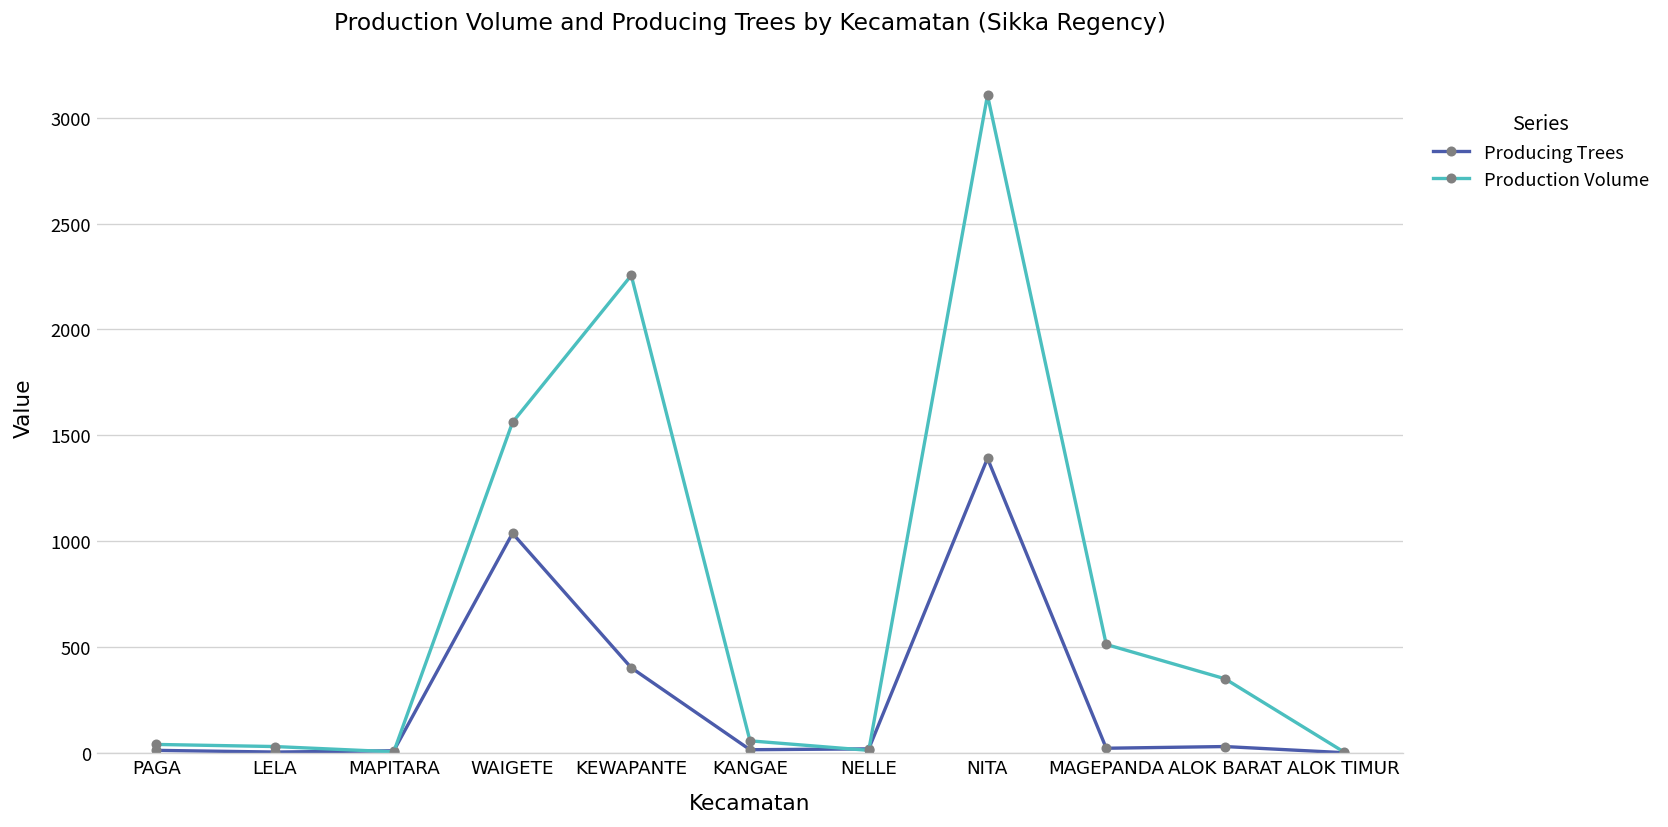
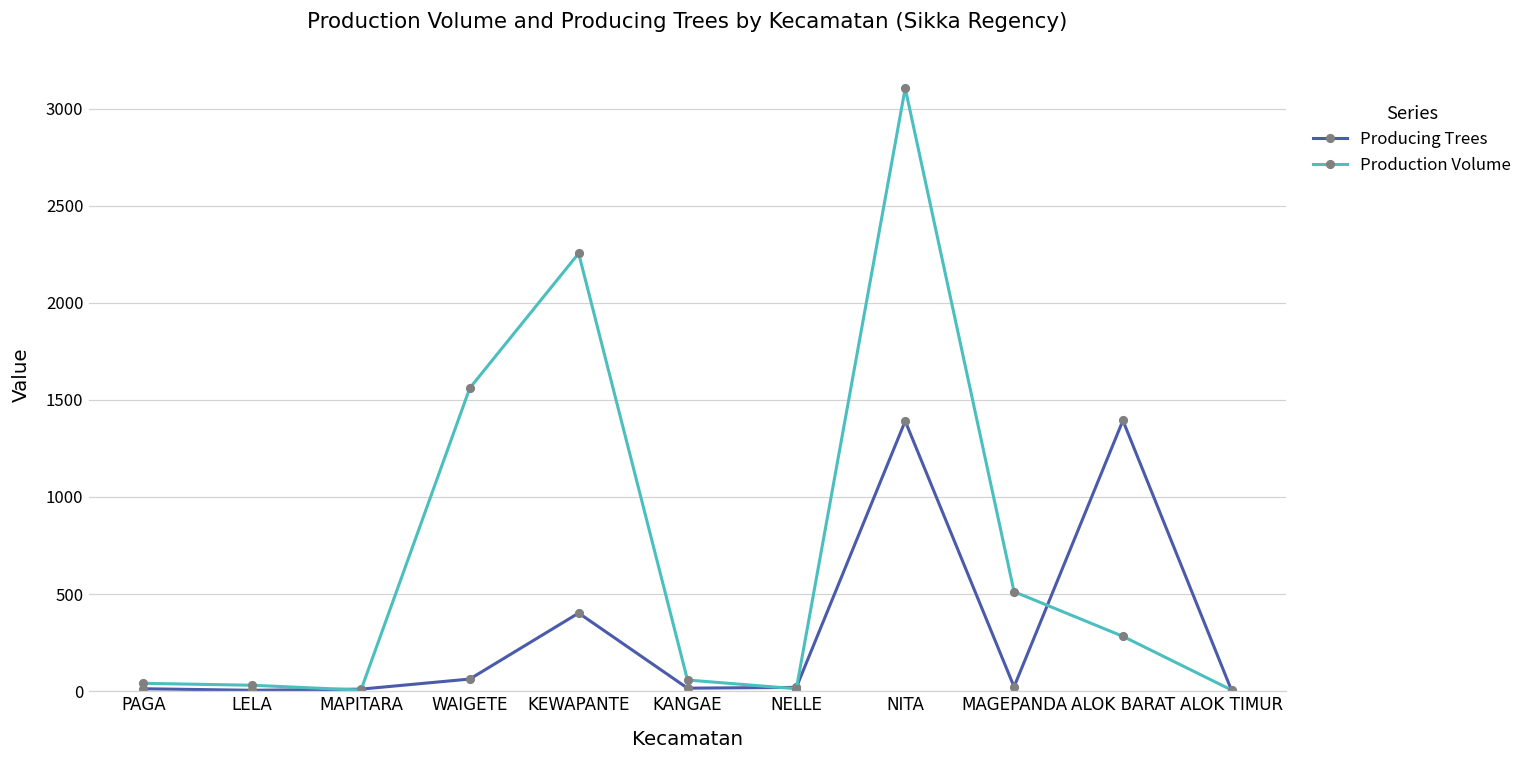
Producing Trees, WAIGETE: 1040 -> 60
Producing Trees, ALOK BARAT: 30 -> 1390
Production Volume, ALOK BARAT: 350 -> 280
